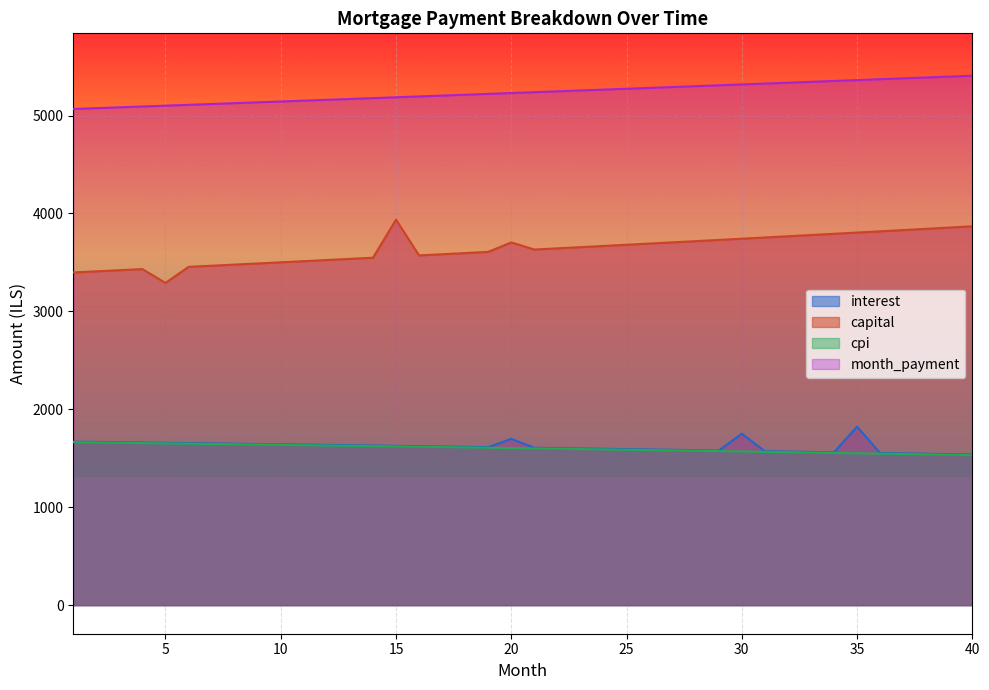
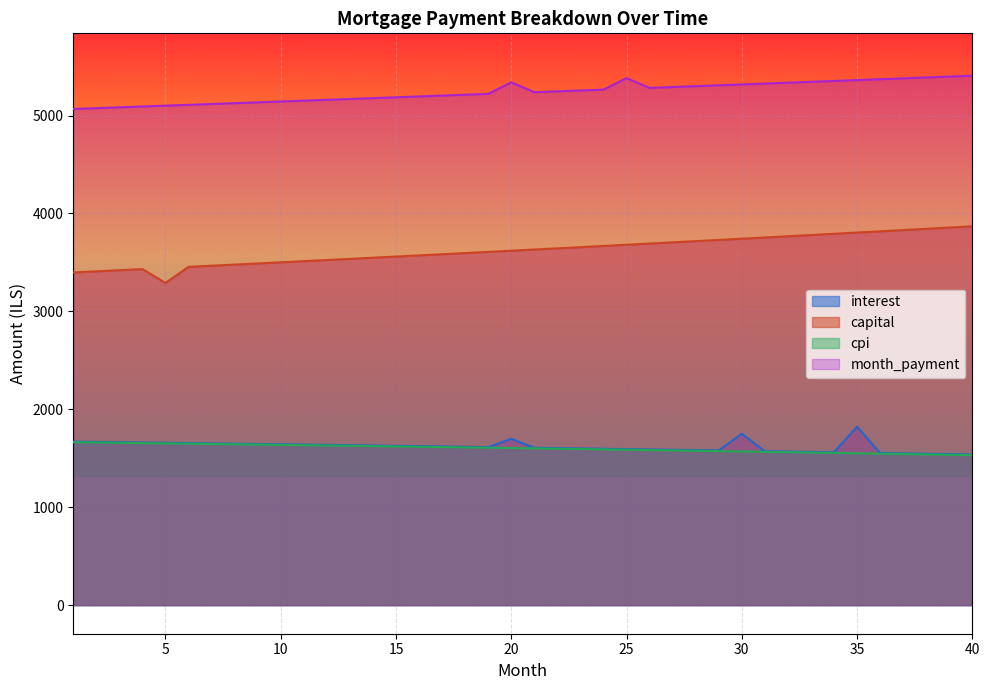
capital, 15: 3900 -> 3600
capital, 20: 3700 -> 3600
month_payment, 20: 5200 -> 5300
month_payment, 25: 5300 -> 5400
